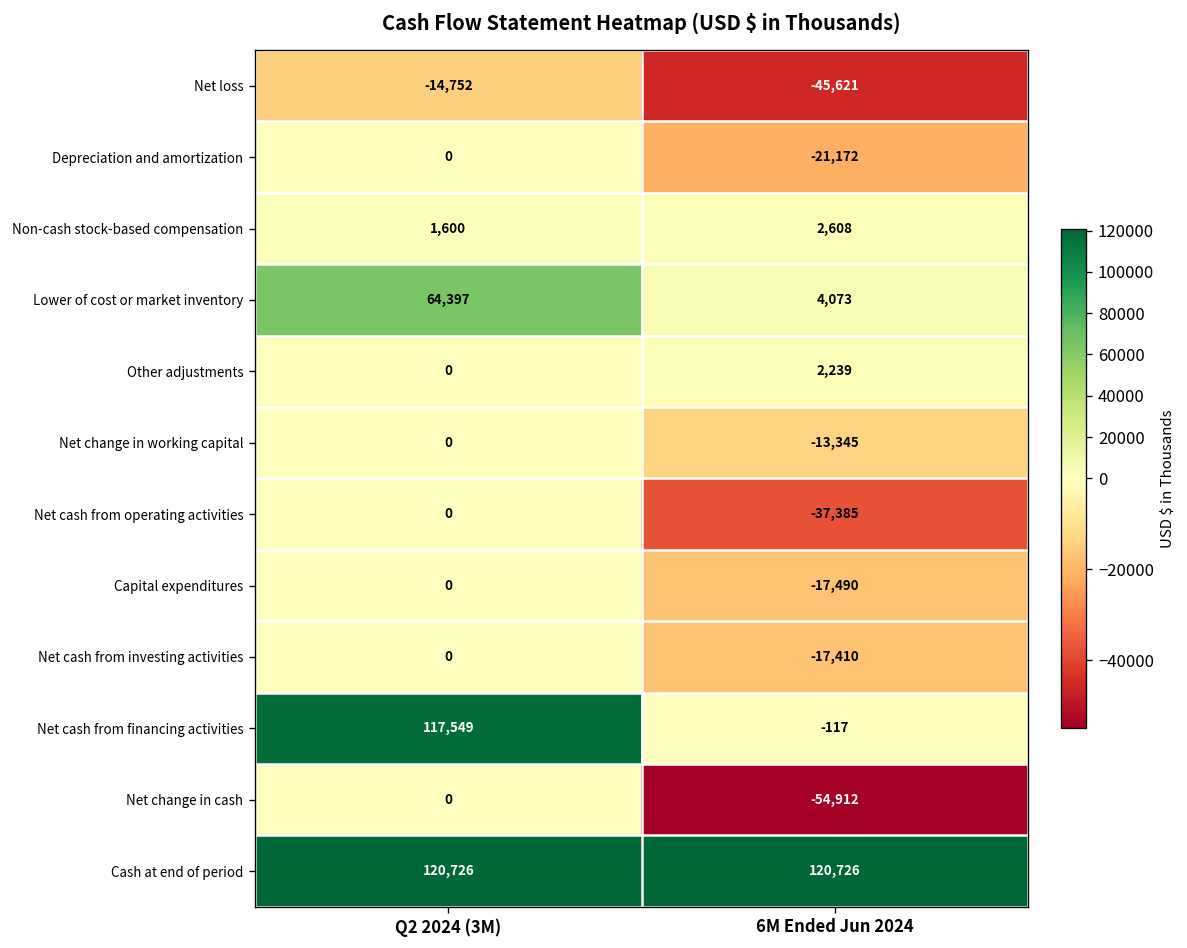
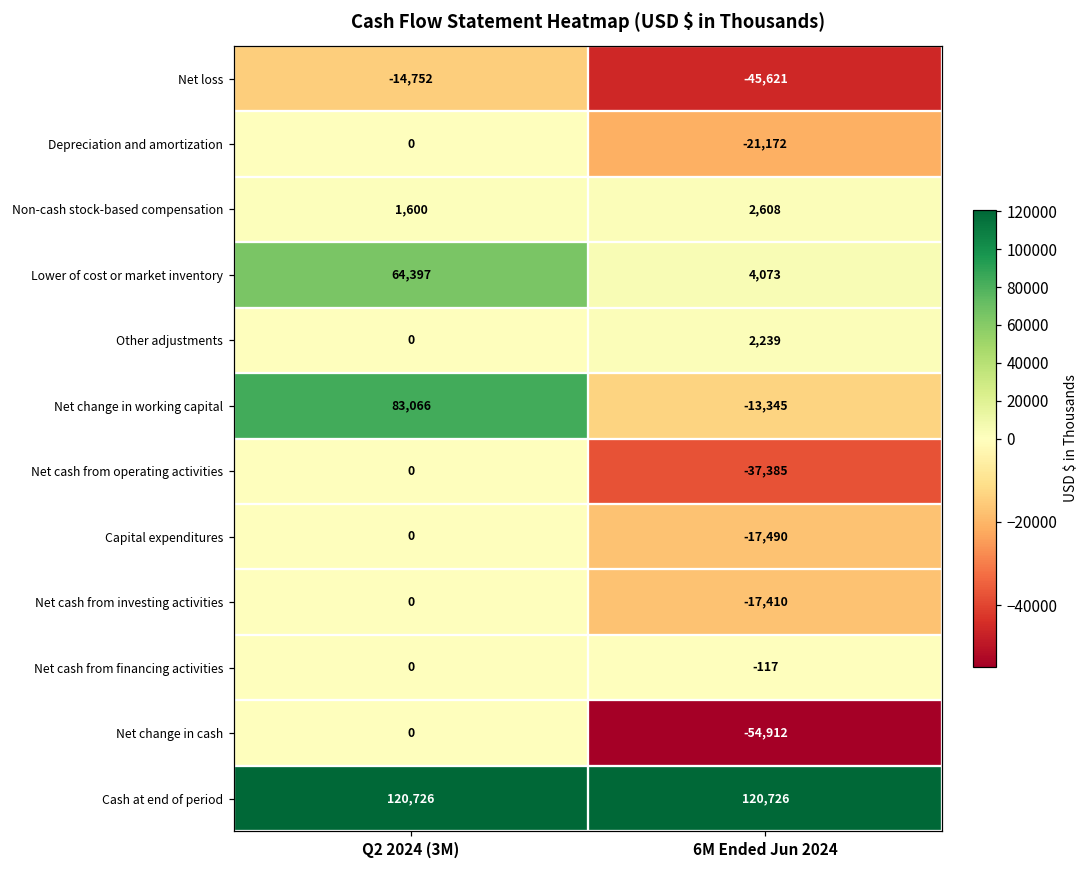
Net change in working capital, Q2 2024 (3M): 0 -> 83,066
Net cash from financing activities, Q2 2024 (3M): 117,549 -> 0
